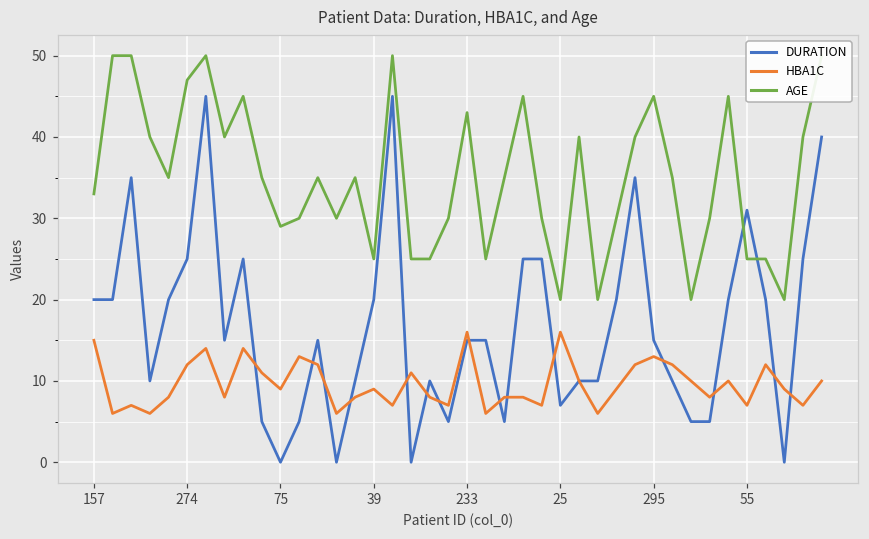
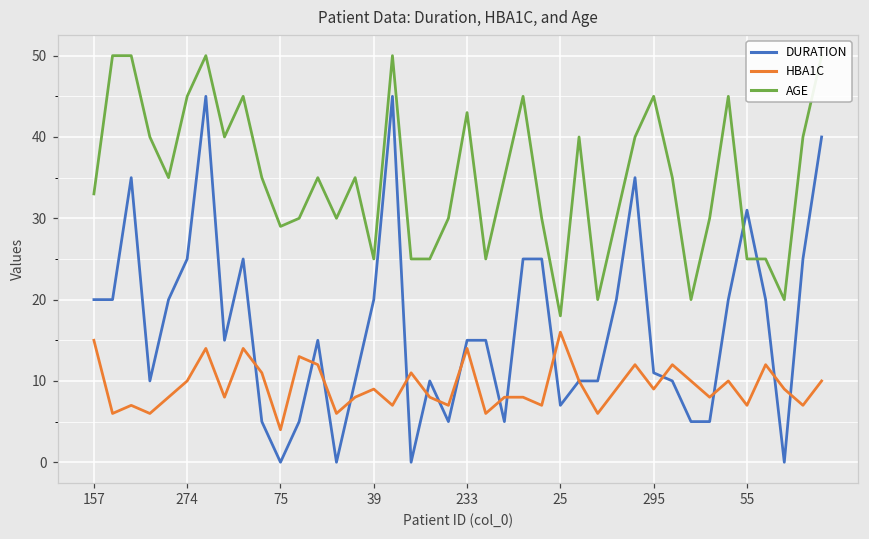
HBA1C, 274: 12 -> 10
AGE, 274: 47 -> 45
HBA1C, 75: 9 -> 4
HBA1C, 233: 16 -> 14
AGE, 25: 20 -> 18
DURATION, 295: 15 -> 11
HBA1C, 295: 13 -> 9
